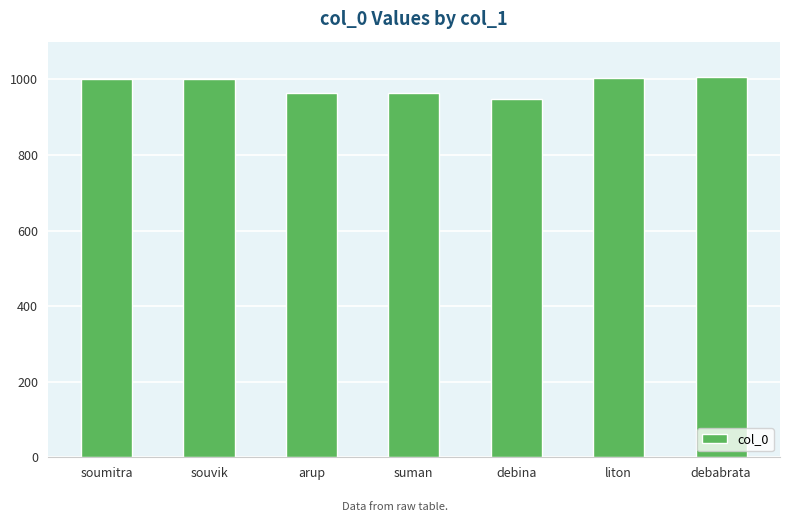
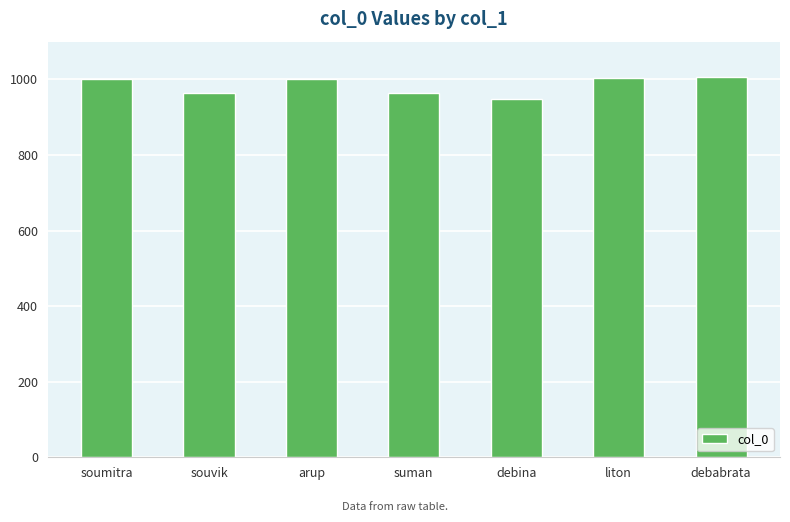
souvik: 1000 -> 960
arup: 960 -> 1000
